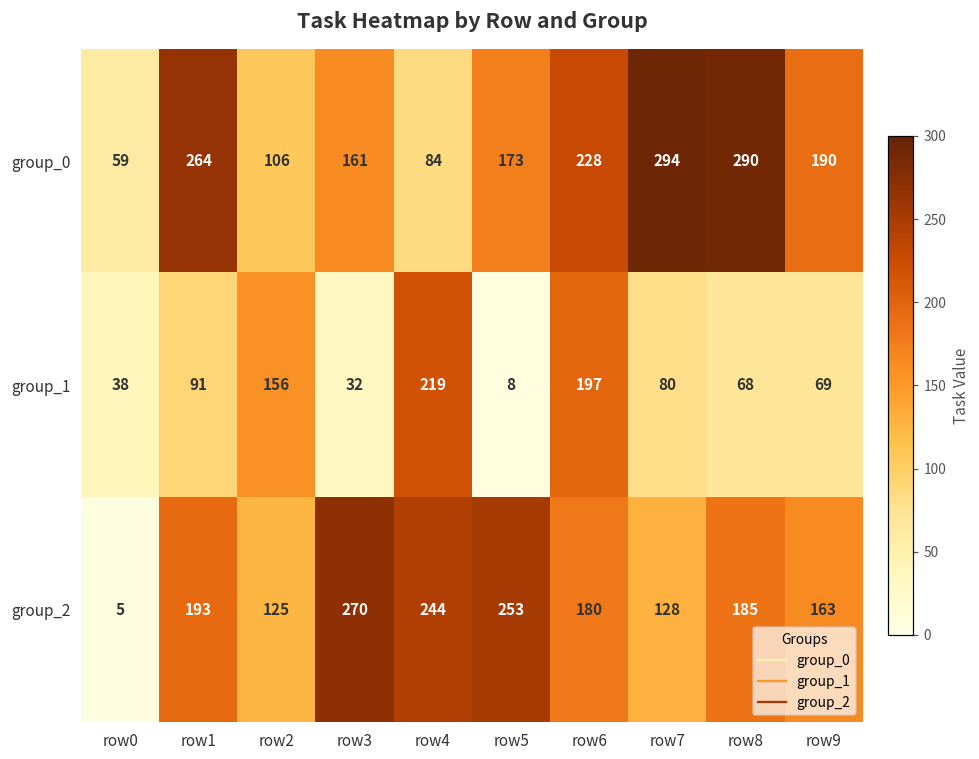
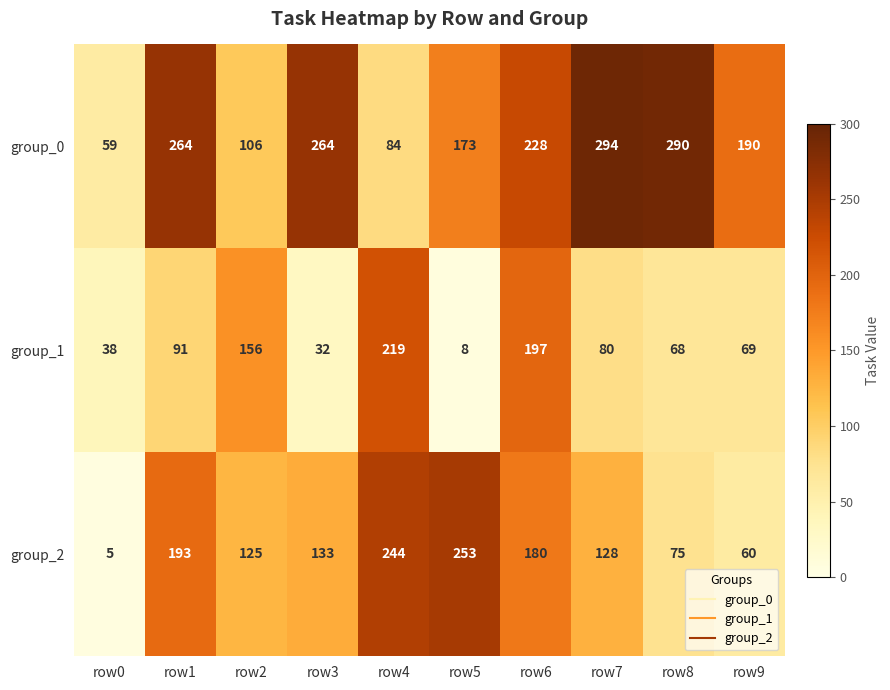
group_0, row3: 161 -> 264
group_2, row3: 270 -> 133
group_2, row8: 185 -> 75
group_2, row9: 163 -> 60
